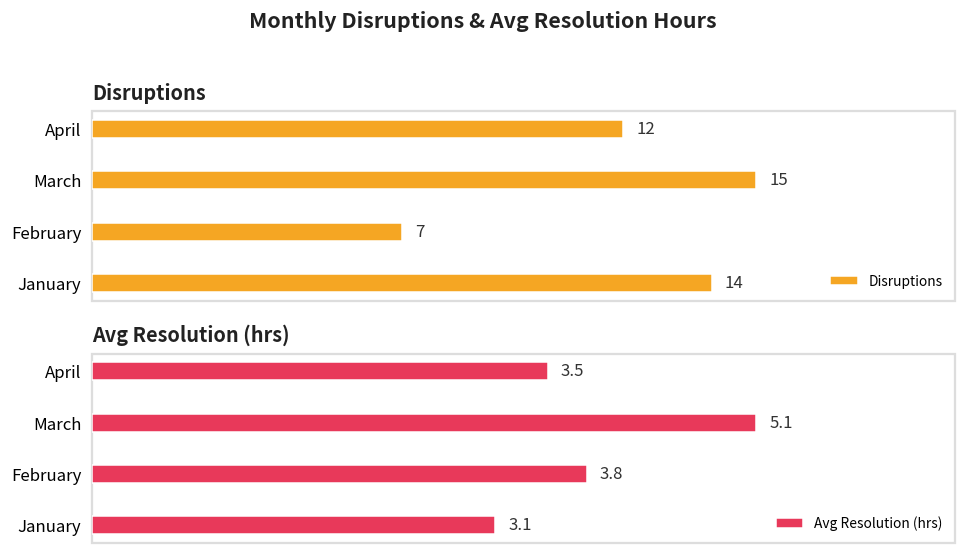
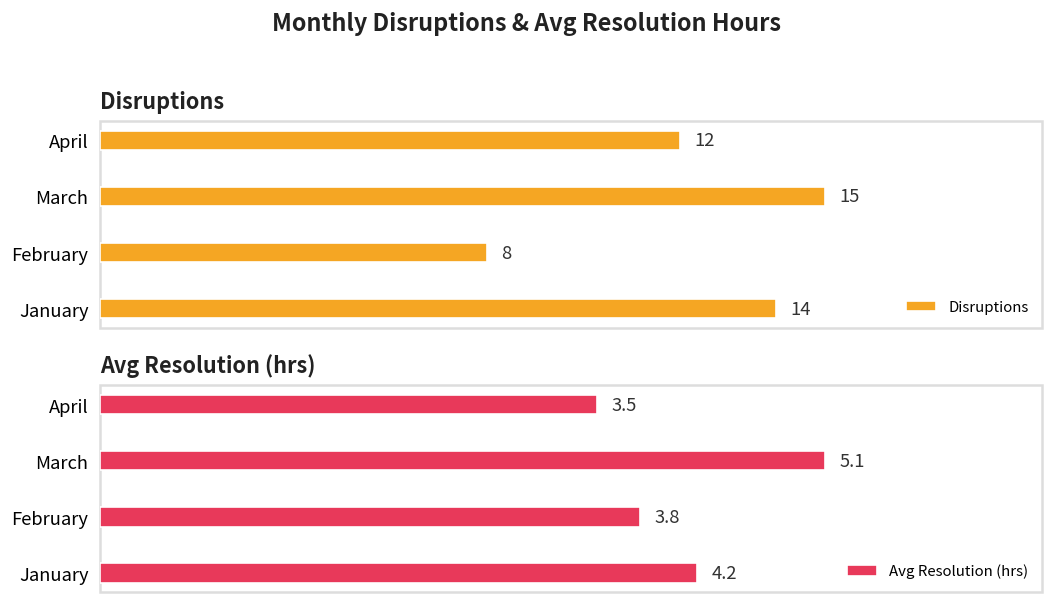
Disruptions, February: 7 -> 8
Avg Resolution (hrs), January: 3.1 -> 4.2
